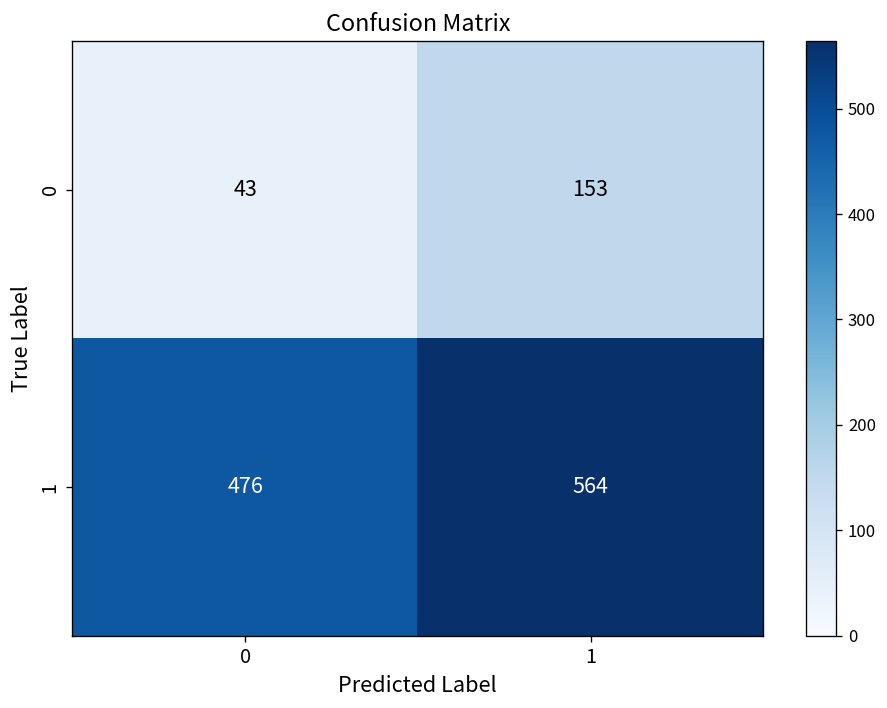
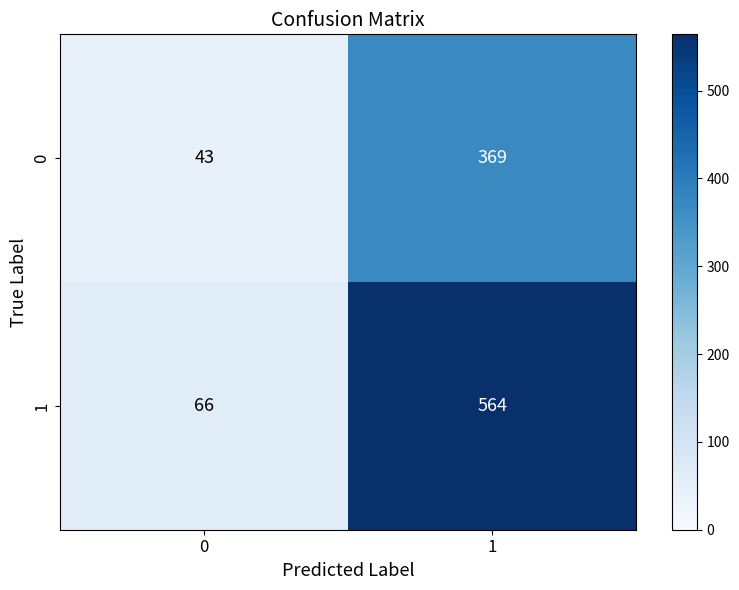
0, 1: 153 -> 369
1, 0: 476 -> 66
